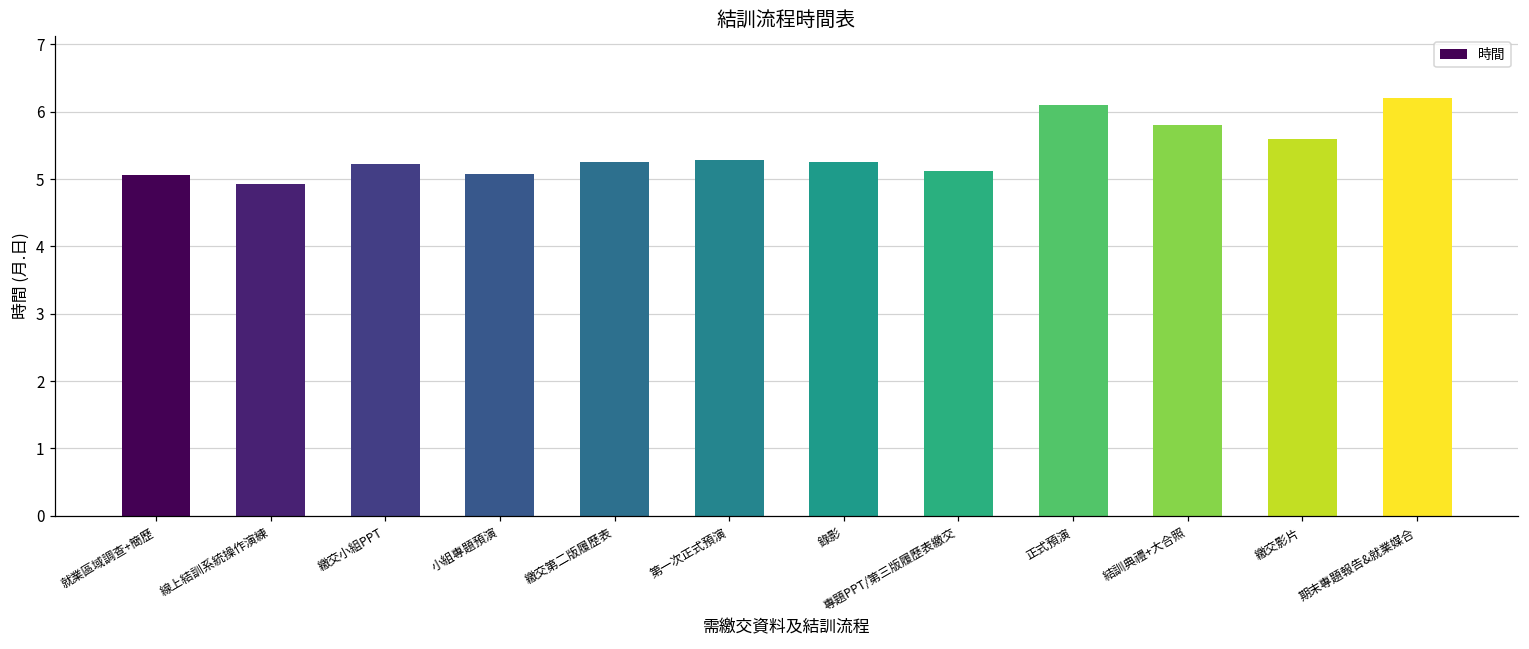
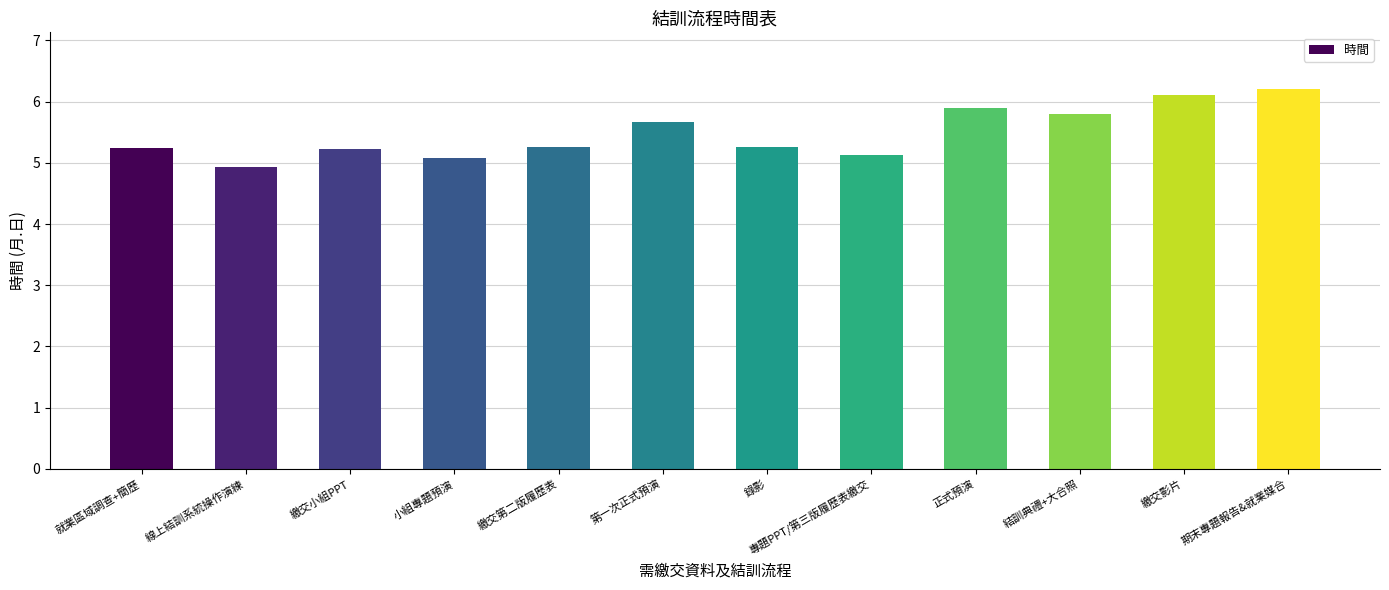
就業區域調查+簡歷: 5.1 -> 5.2
第一次正式預演: 5.3 -> 5.7
正式預演: 6.1 -> 5.9
繳交影片: 5.6 -> 6.1
